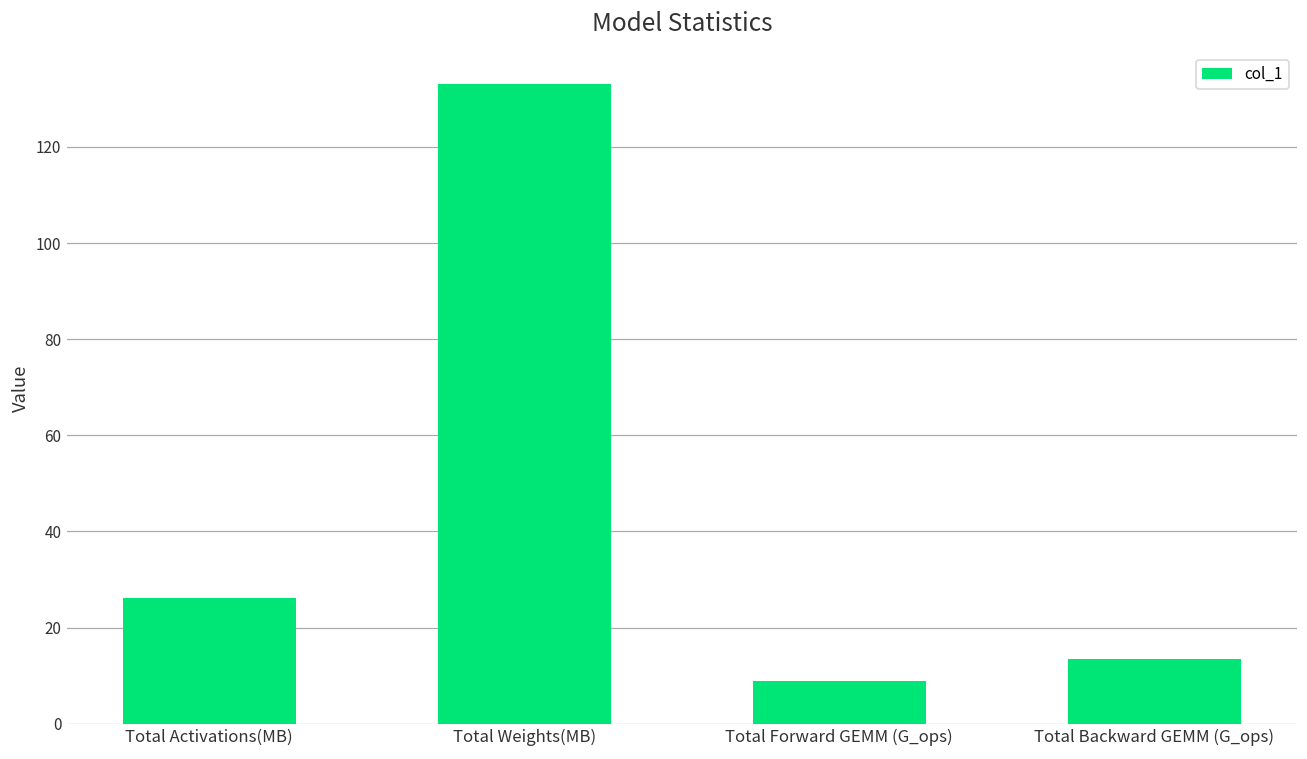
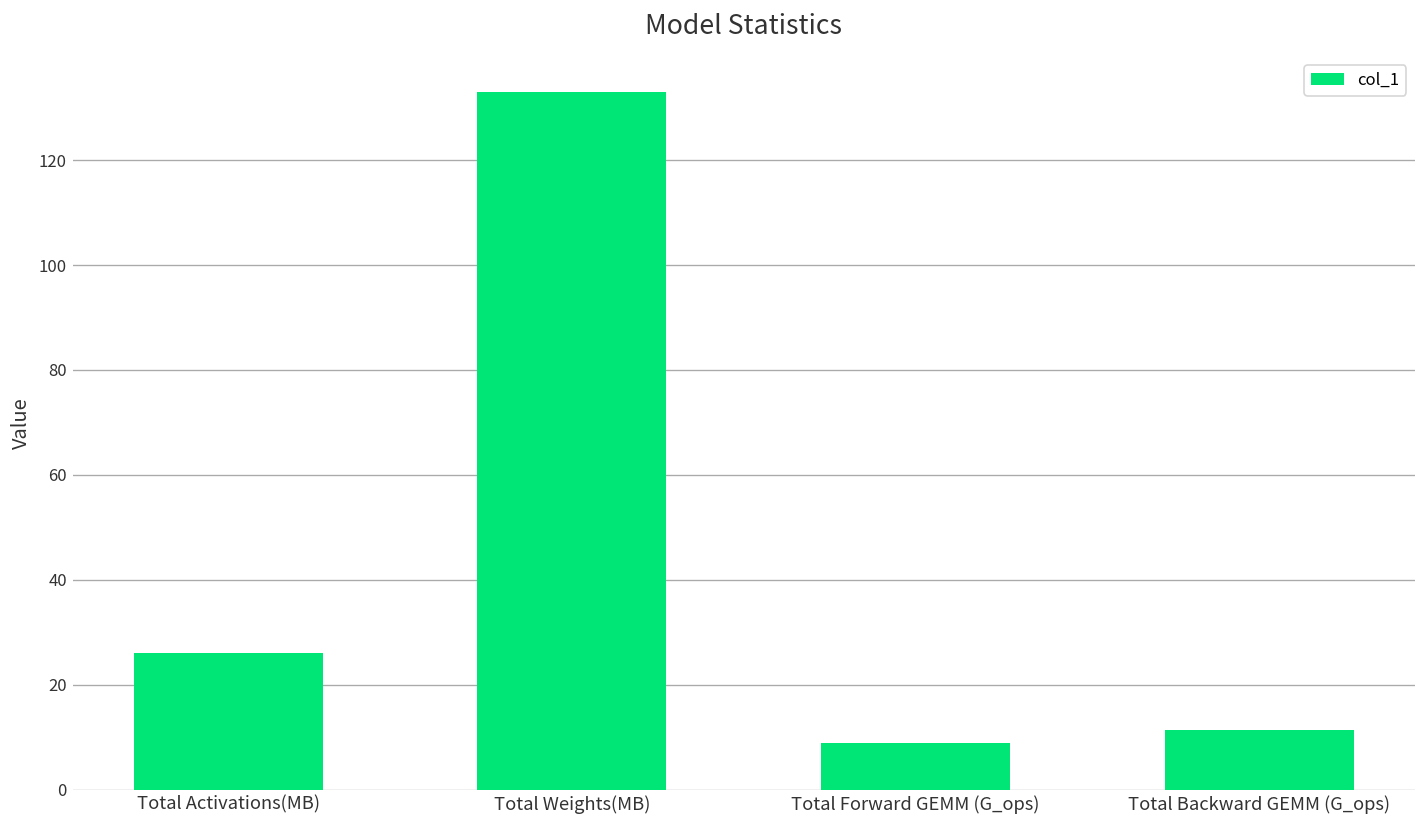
Total Backward GEMM (G_ops): 13 -> 11
